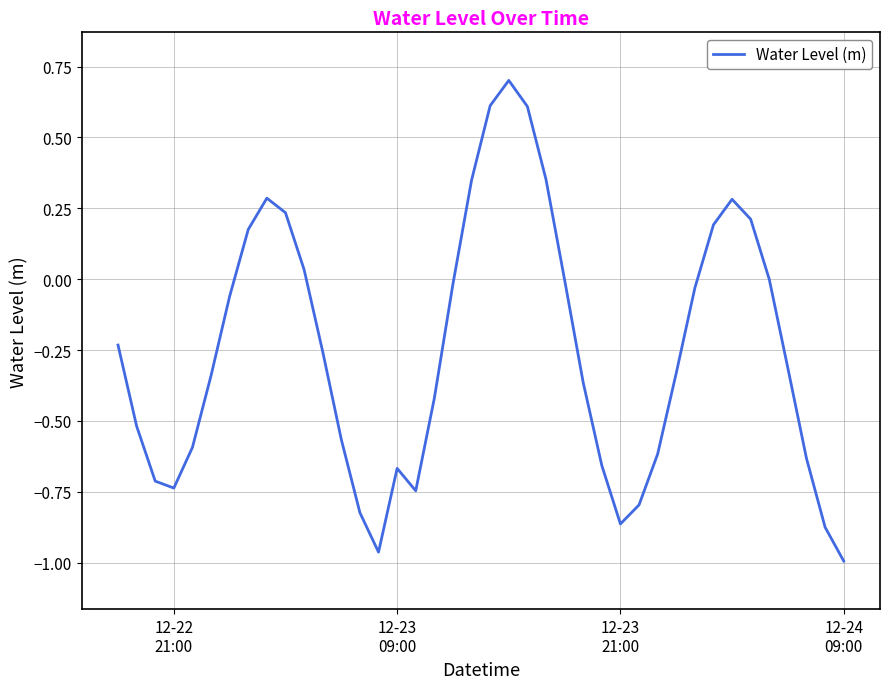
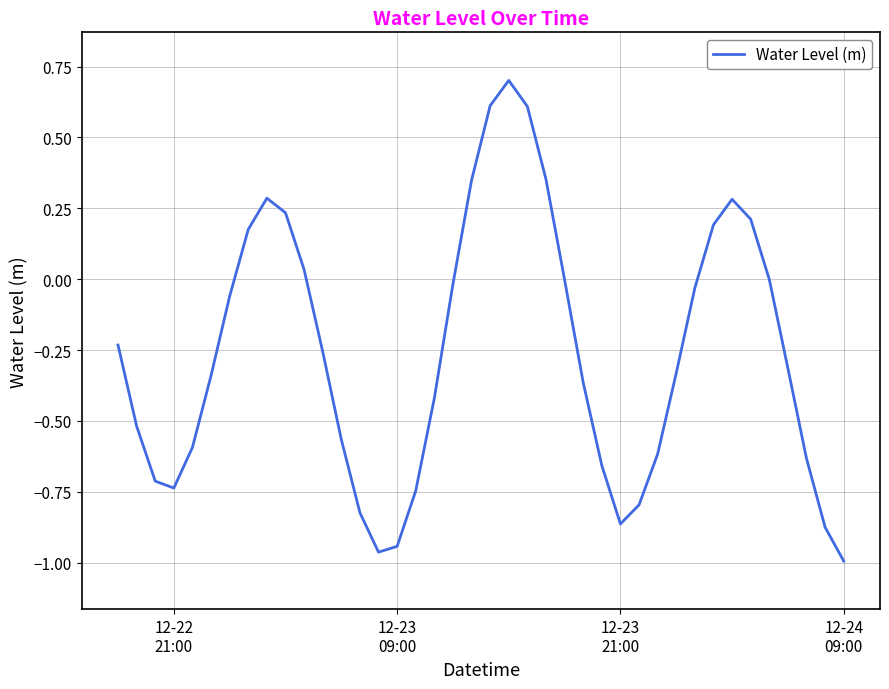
12-23 09:00: -0.67 -> -0.94
